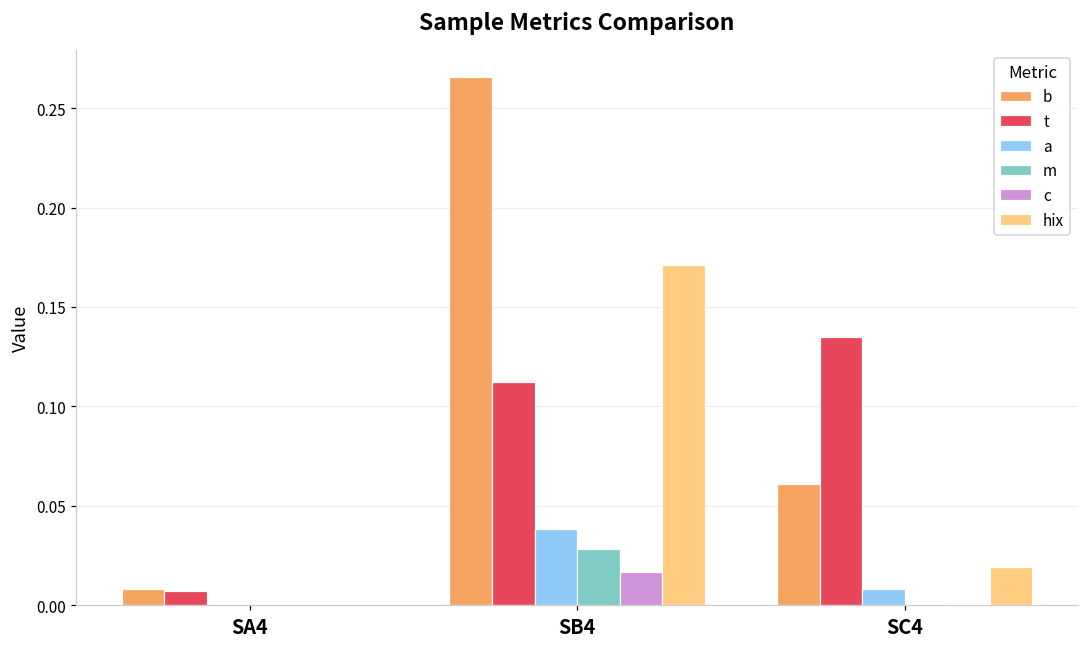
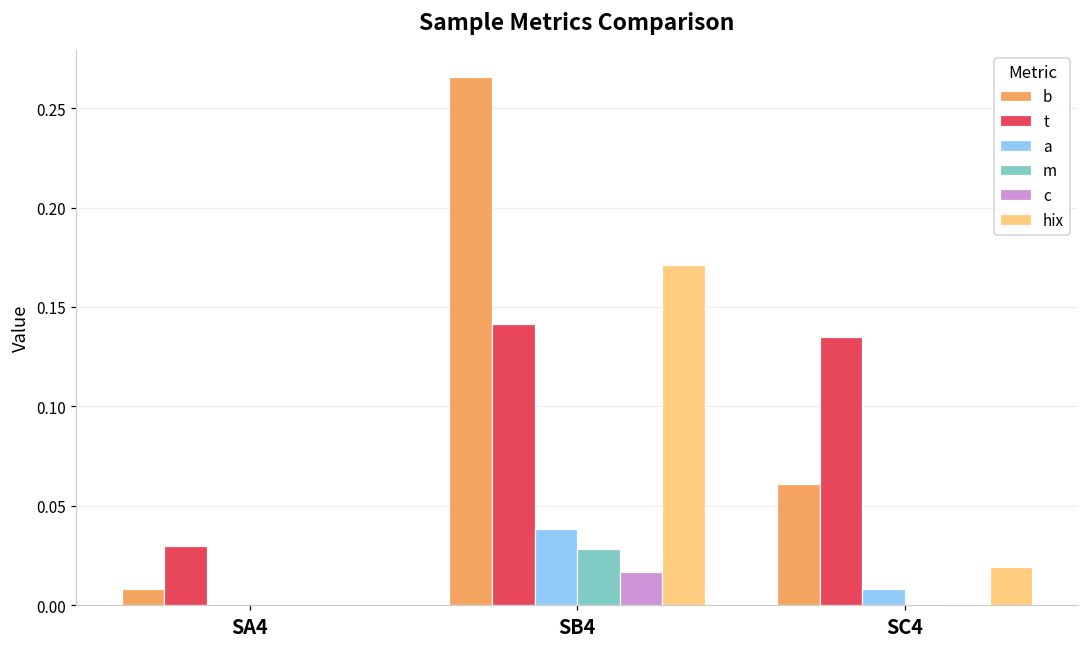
t, SA4: 0.007 -> 0.030
t, SB4: 0.112 -> 0.142
